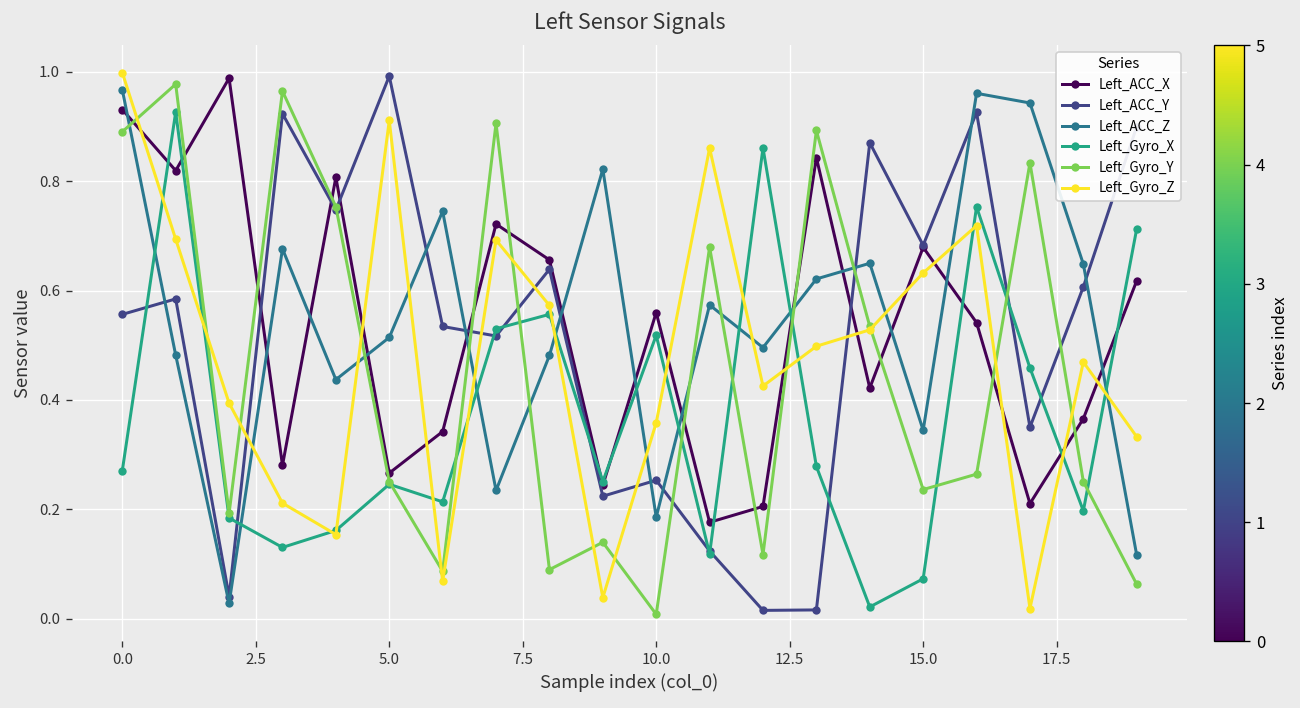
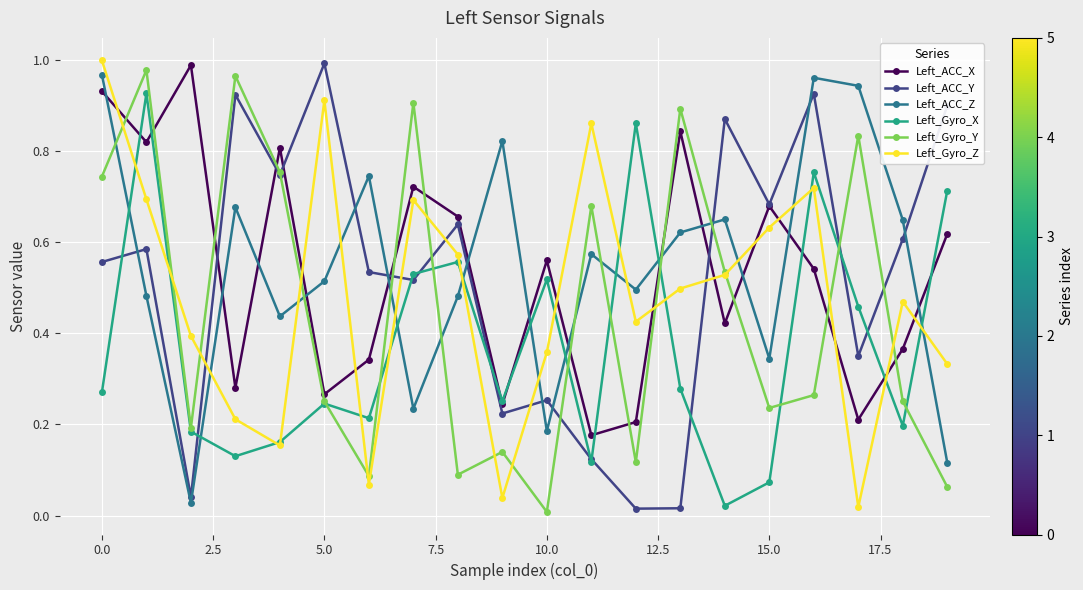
Left_Gyro_Y, 0.0: 0.89 -> 0.74
